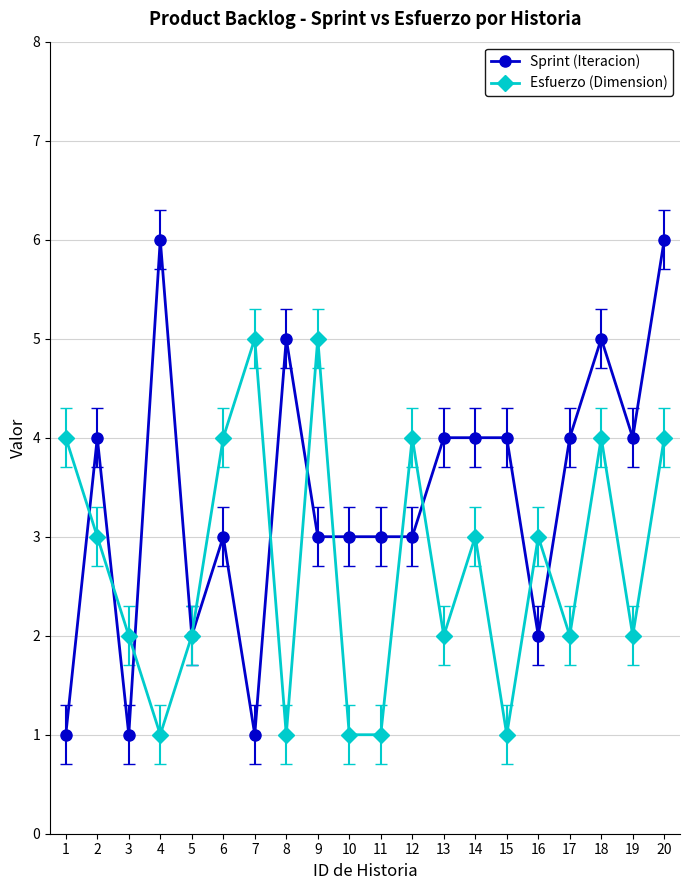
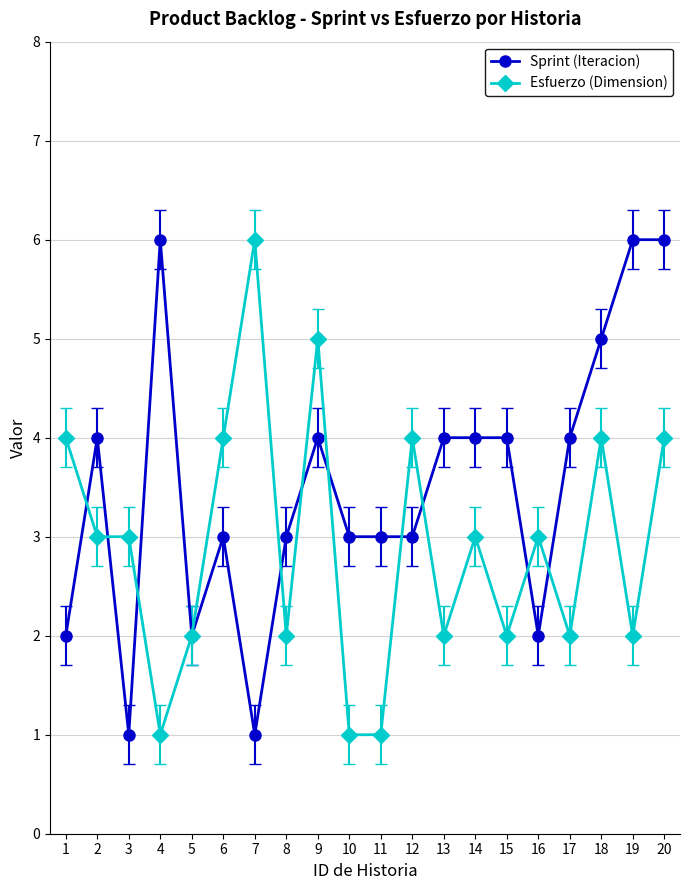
Sprint (Iteracion), 1: 1 -> 2
Esfuerzo (Dimension), 3: 2 -> 3
Esfuerzo (Dimension), 7: 5 -> 6
Sprint (Iteracion), 8: 5 -> 3
Esfuerzo (Dimension), 8: 1 -> 2
Sprint (Iteracion), 9: 3 -> 4
Esfuerzo (Dimension), 15: 1 -> 2
Sprint (Iteracion), 19: 4 -> 6
